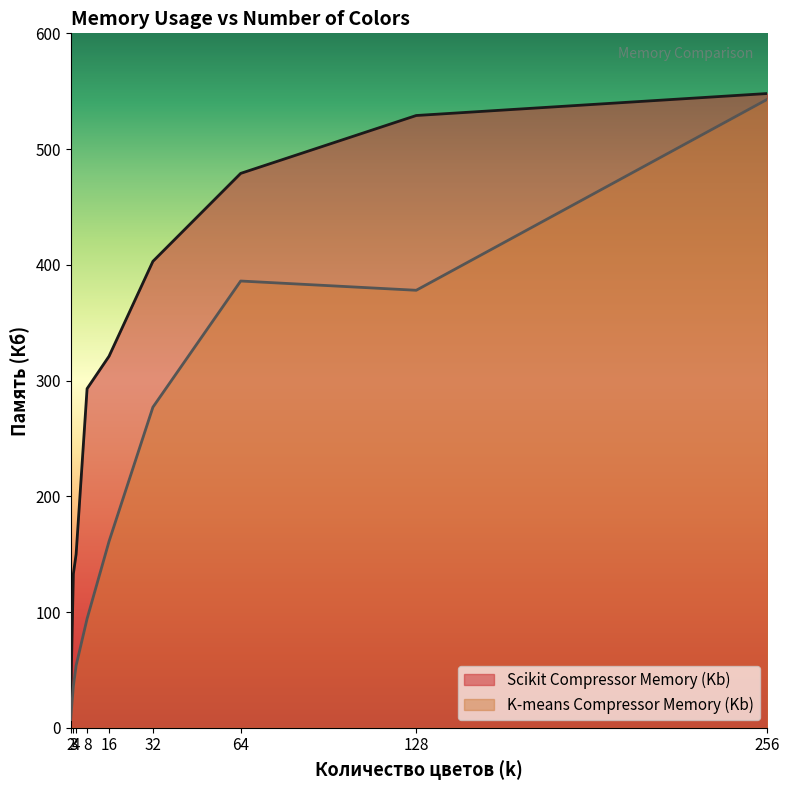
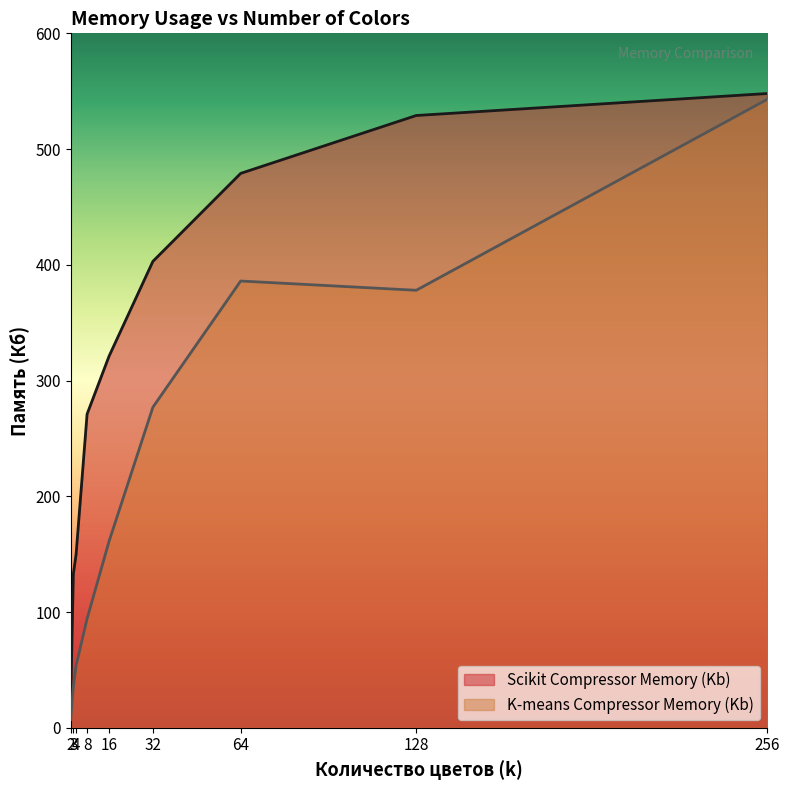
Scikit Compressor Memory (Kb), 8: 293 -> 271
